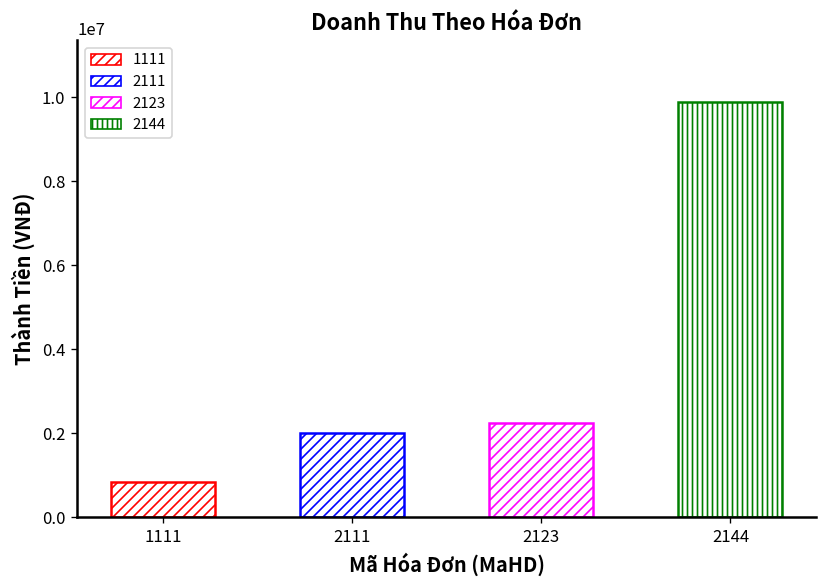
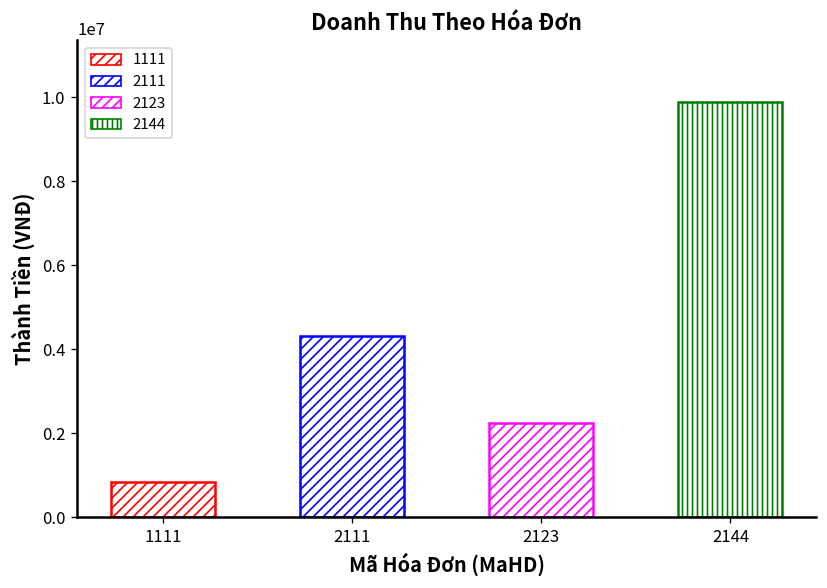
2111: 2000000 -> 4300000
